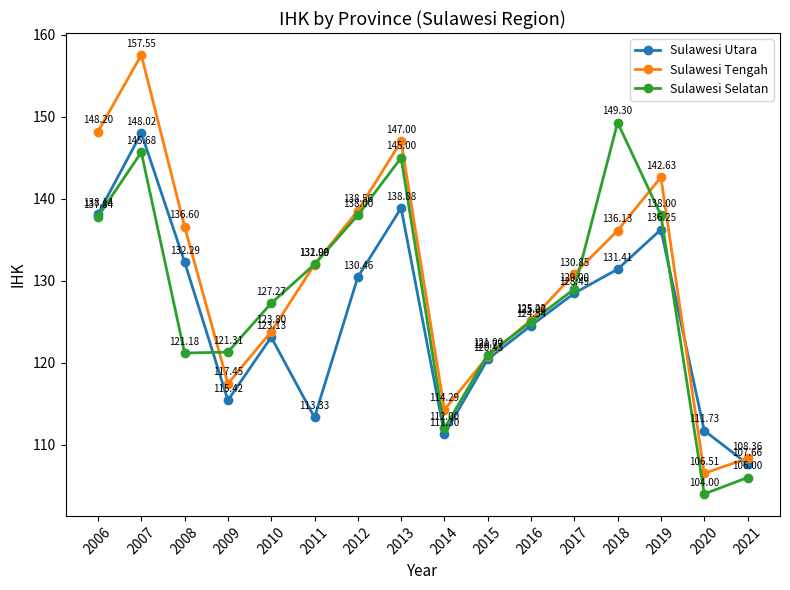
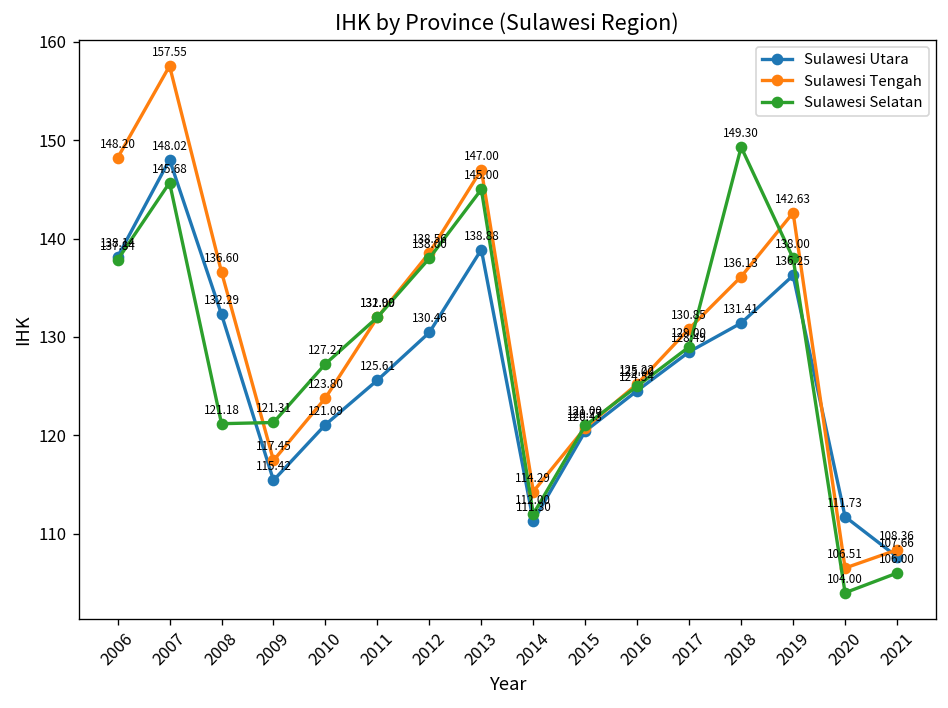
Sulawesi Utara, 2010: 123.13 -> 121.09
Sulawesi Utara, 2011: 113.33 -> 125.61
